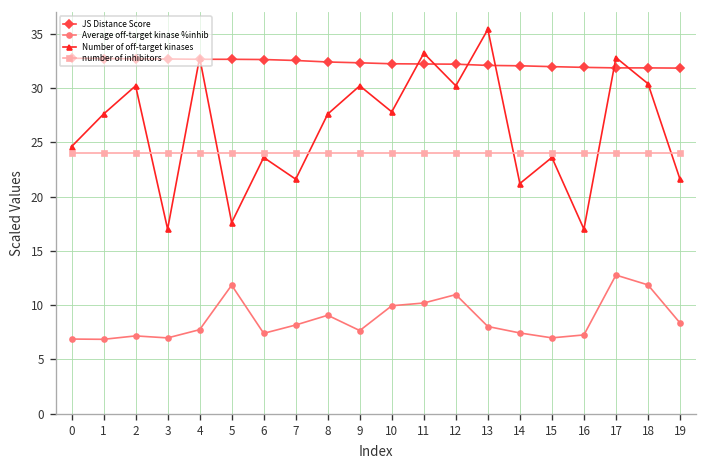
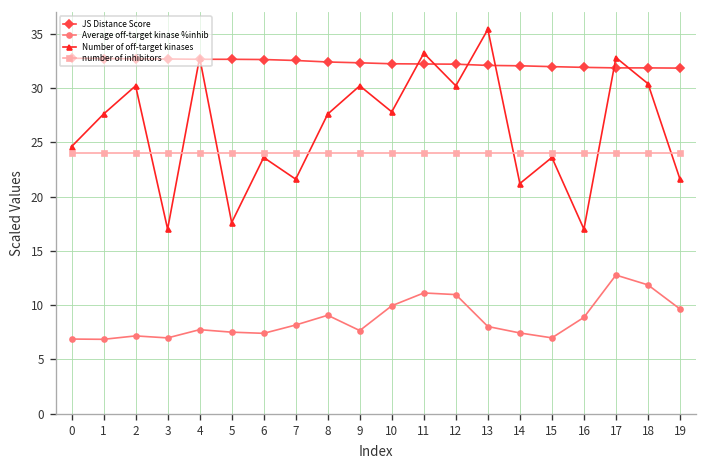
Average off-target kinase %inhib, 5: 12 -> 8
Average off-target kinase %inhib, 11: 10 -> 11
Average off-target kinase %inhib, 16: 7 -> 9
Average off-target kinase %inhib, 19: 8 -> 10
